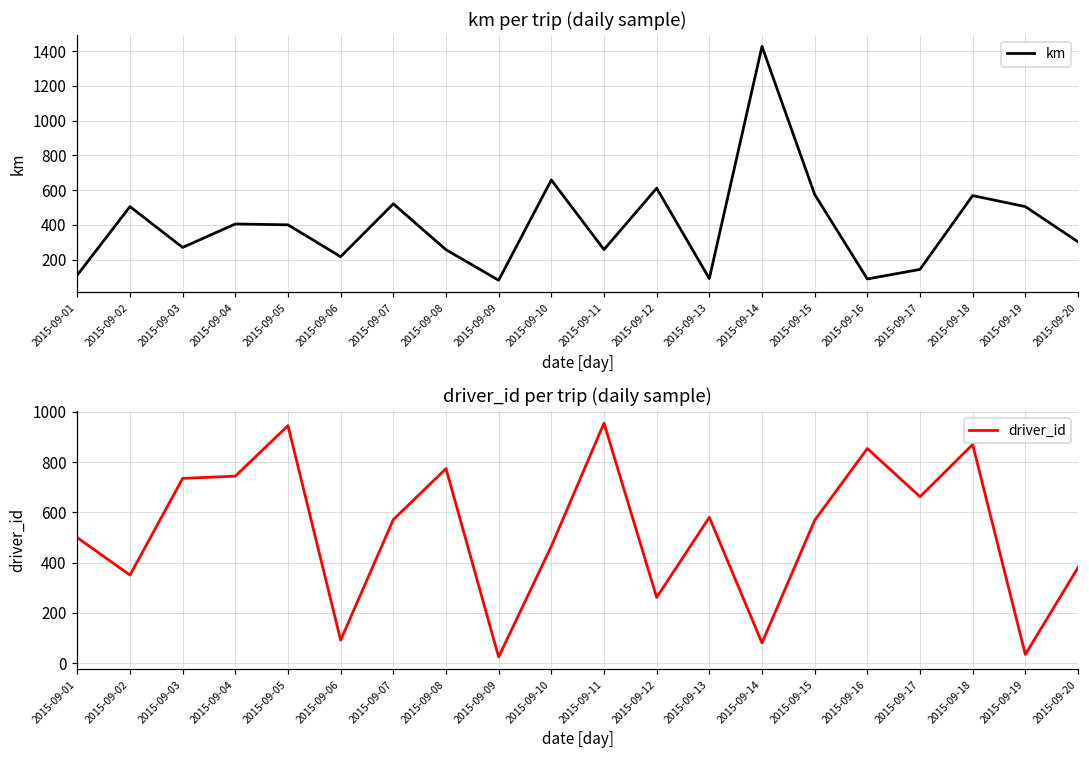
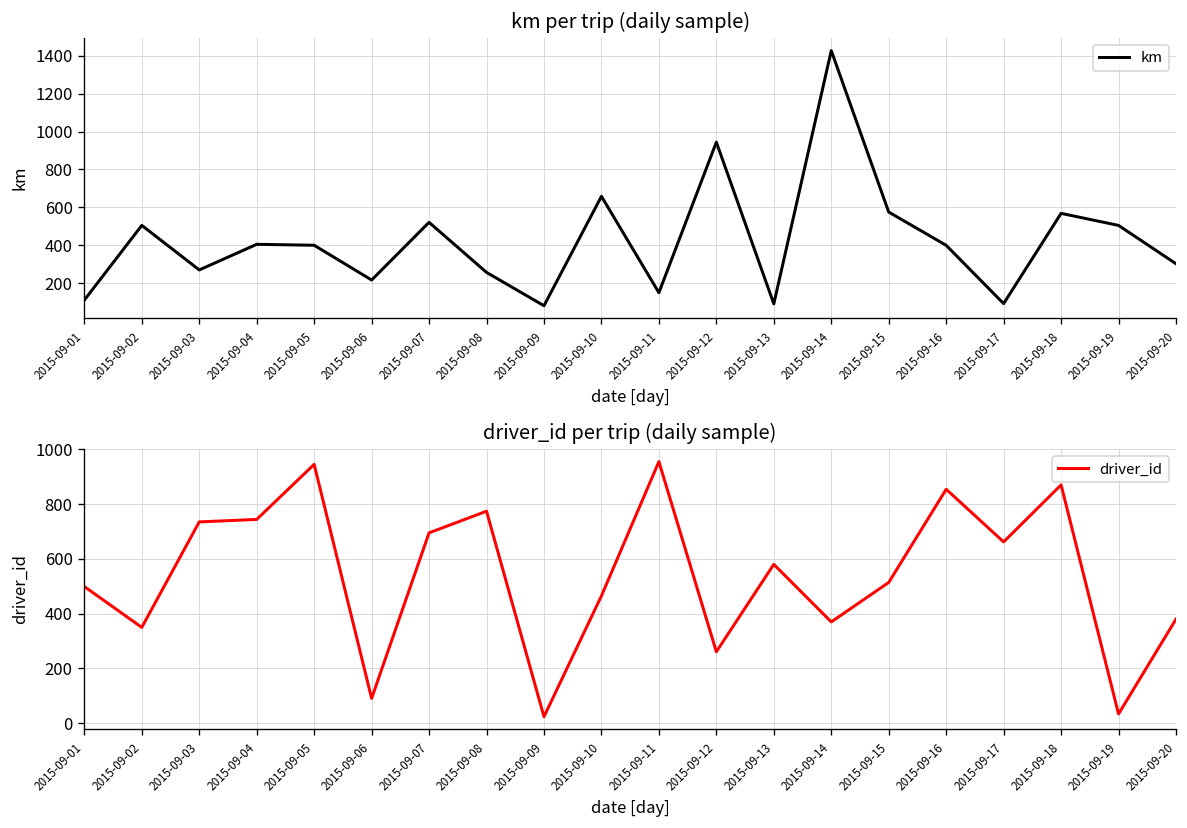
km per trip (daily sample), 2015-09-11: 260 -> 150
km per trip (daily sample), 2015-09-12: 610 -> 940
km per trip (daily sample), 2015-09-16: 90 -> 400
km per trip (daily sample), 2015-09-17: 140 -> 90
driver_id per trip (daily sample), 2015-09-07: 570 -> 700
driver_id per trip (daily sample), 2015-09-14: 80 -> 370
driver_id per trip (daily sample), 2015-09-15: 570 -> 510
